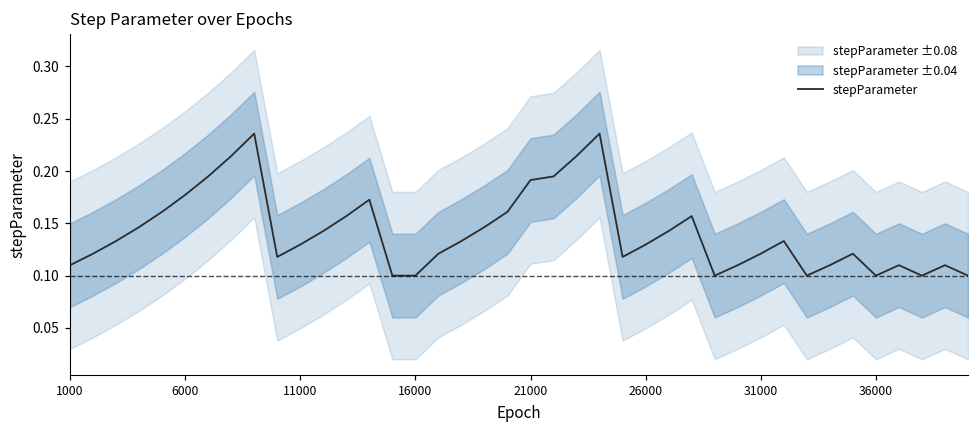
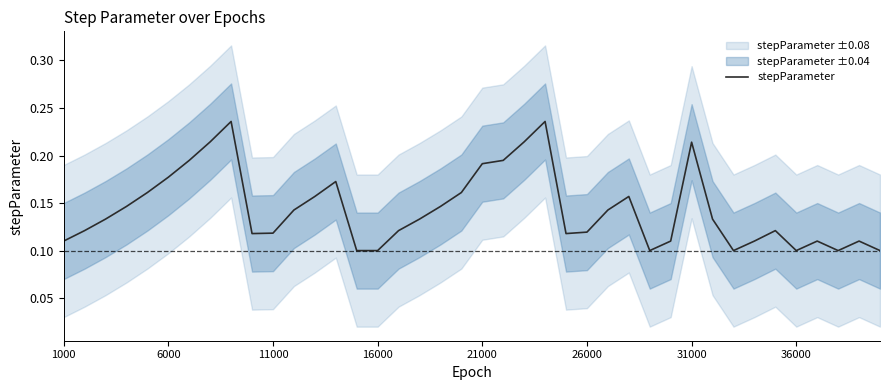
stepParameter, 11000: 0.13 -> 0.12
stepParameter, 26000: 0.13 -> 0.12
stepParameter, 31000: 0.12 -> 0.21
